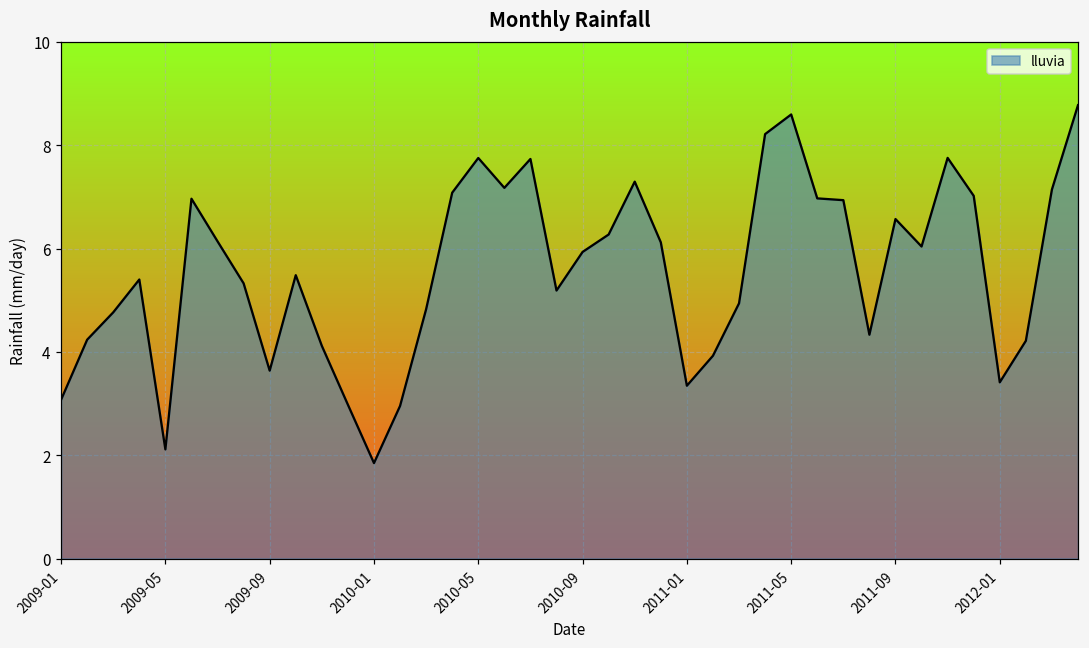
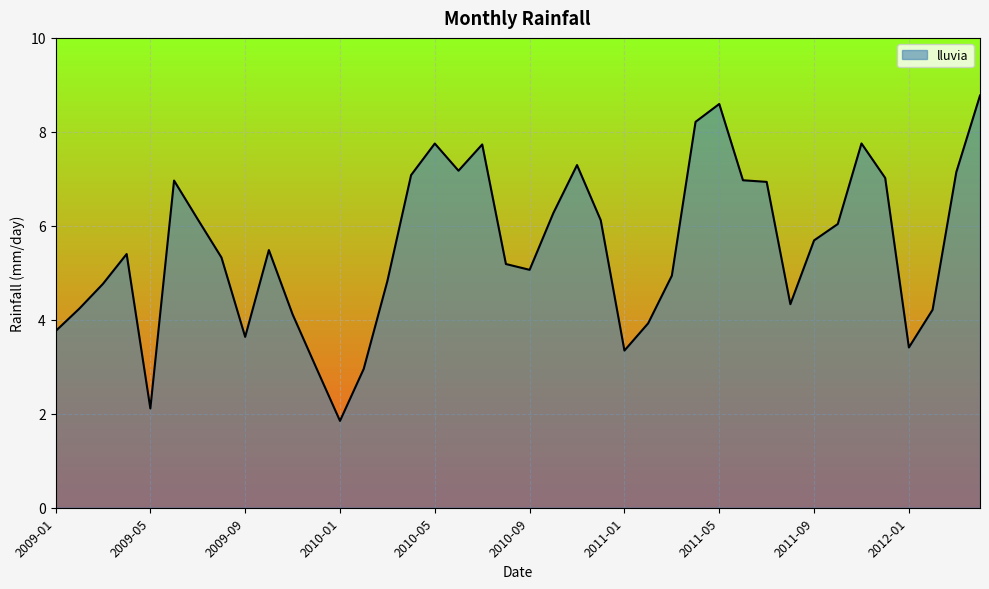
2009-01: 3.1 -> 3.8
2010-09: 5.9 -> 5.1
2011-09: 6.6 -> 5.7
